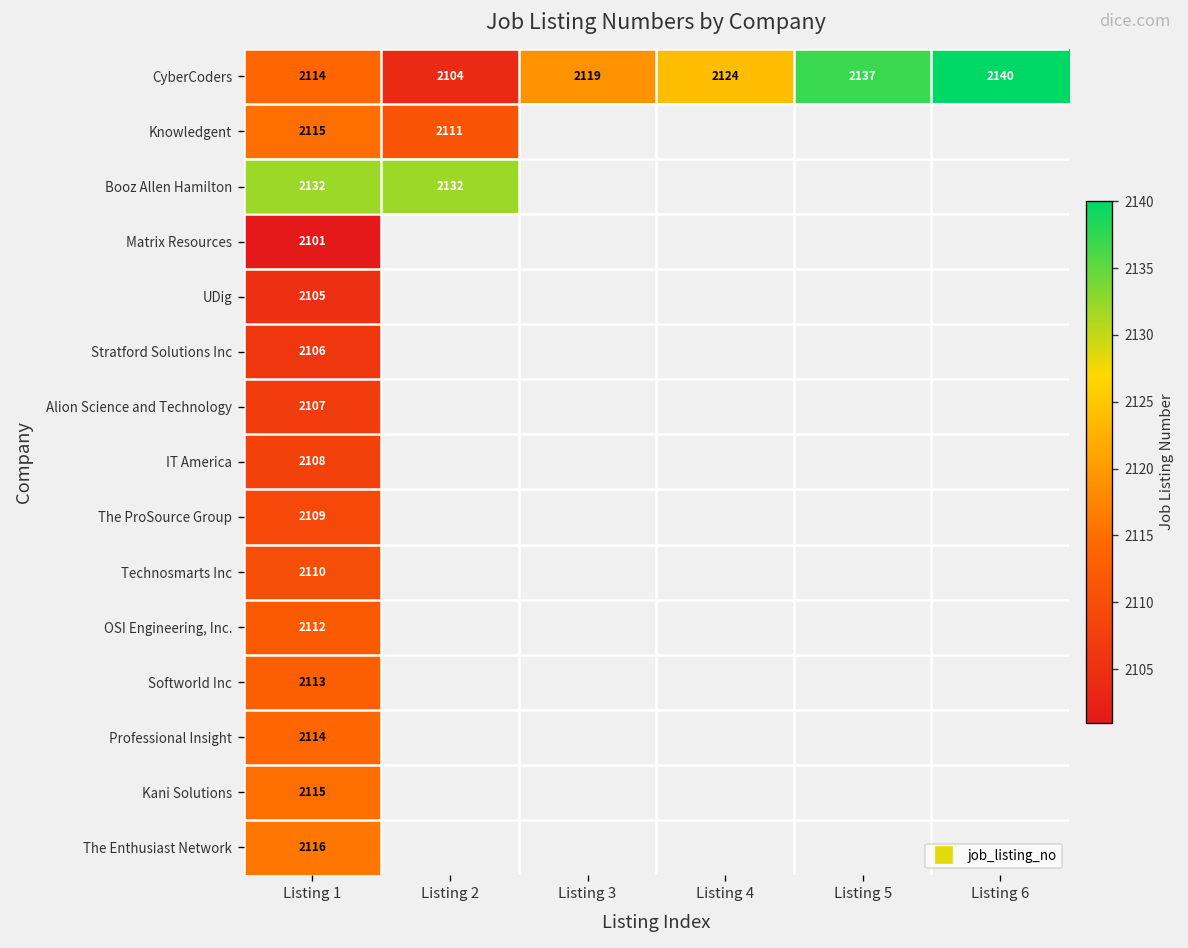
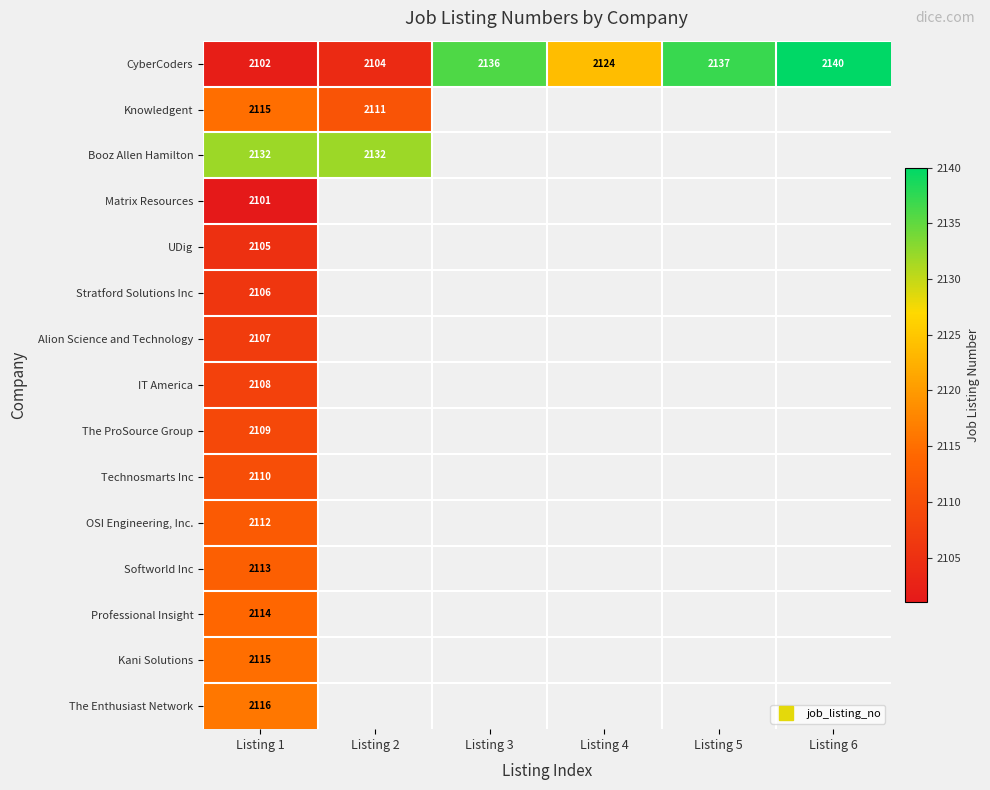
CyberCoders, Listing 1: 2114 -> 2102
CyberCoders, Listing 3: 2119 -> 2136
